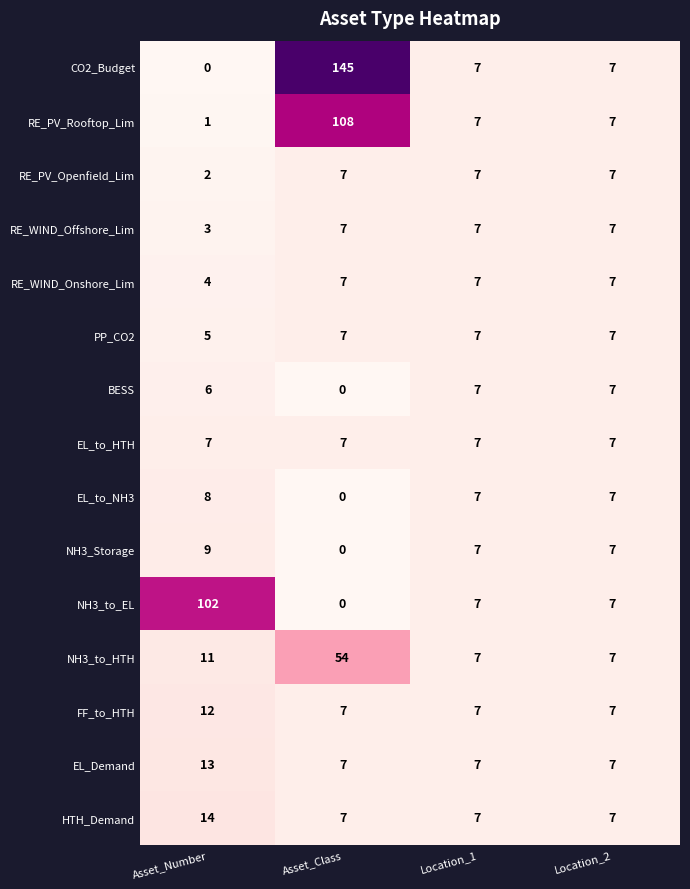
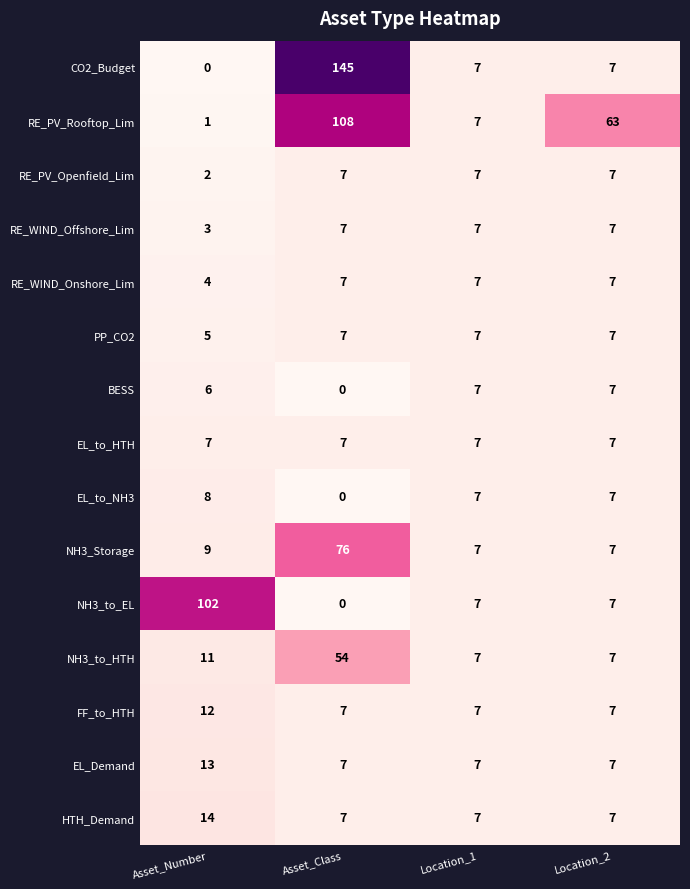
RE_PV_Rooftop_Lim, Location_2: 7 -> 63
NH3_Storage, Asset_Class: 0 -> 76
